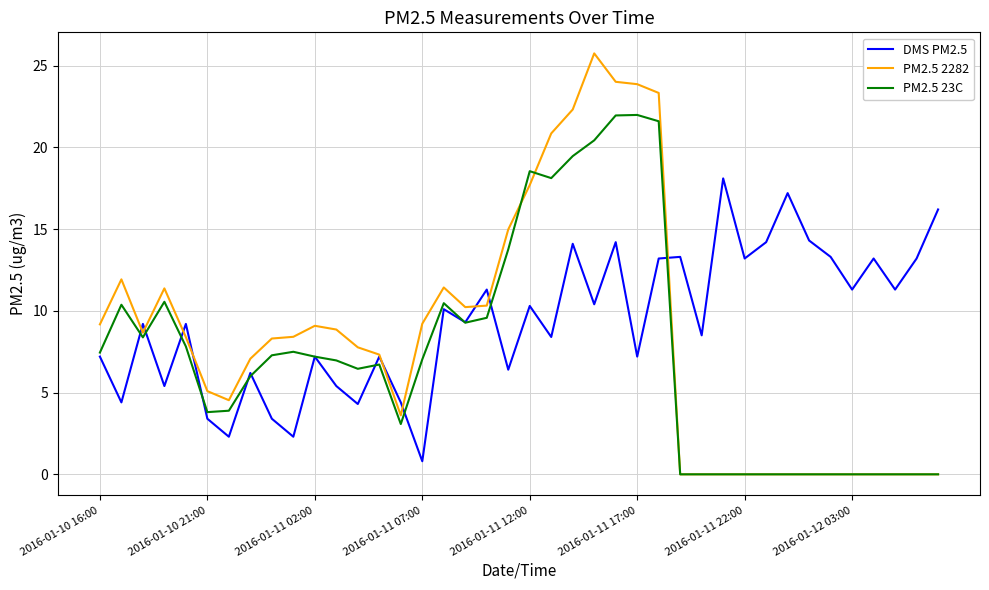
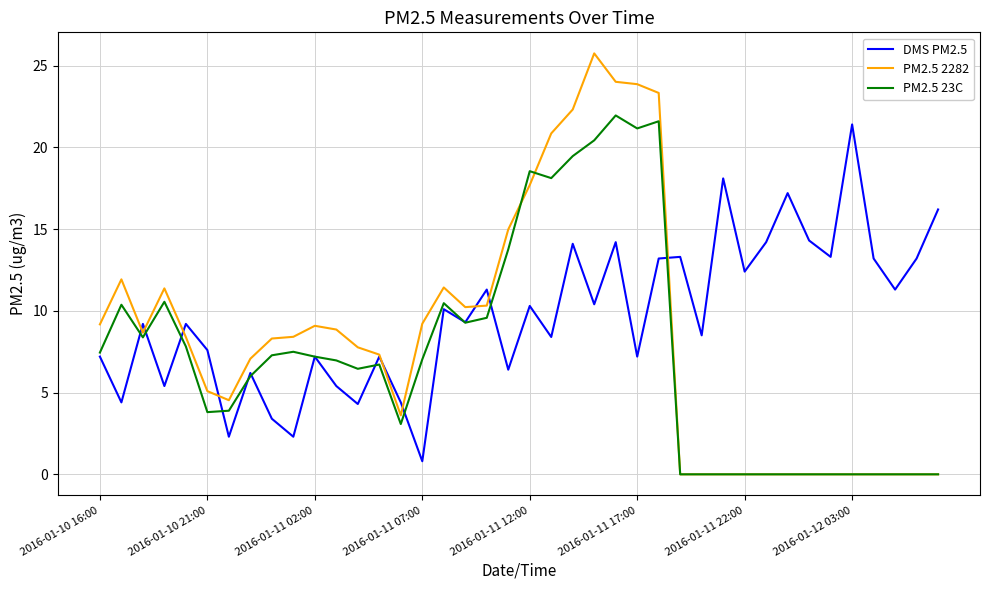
DMS PM2.5, 2016-01-10 21:00: 3.4 -> 7.6
PM2.5 23C, 2016-01-11 17:00: 22.0 -> 21.2
DMS PM2.5, 2016-01-11 22:00: 13.2 -> 12.4
DMS PM2.5, 2016-01-12 03:00: 11.3 -> 21.4
